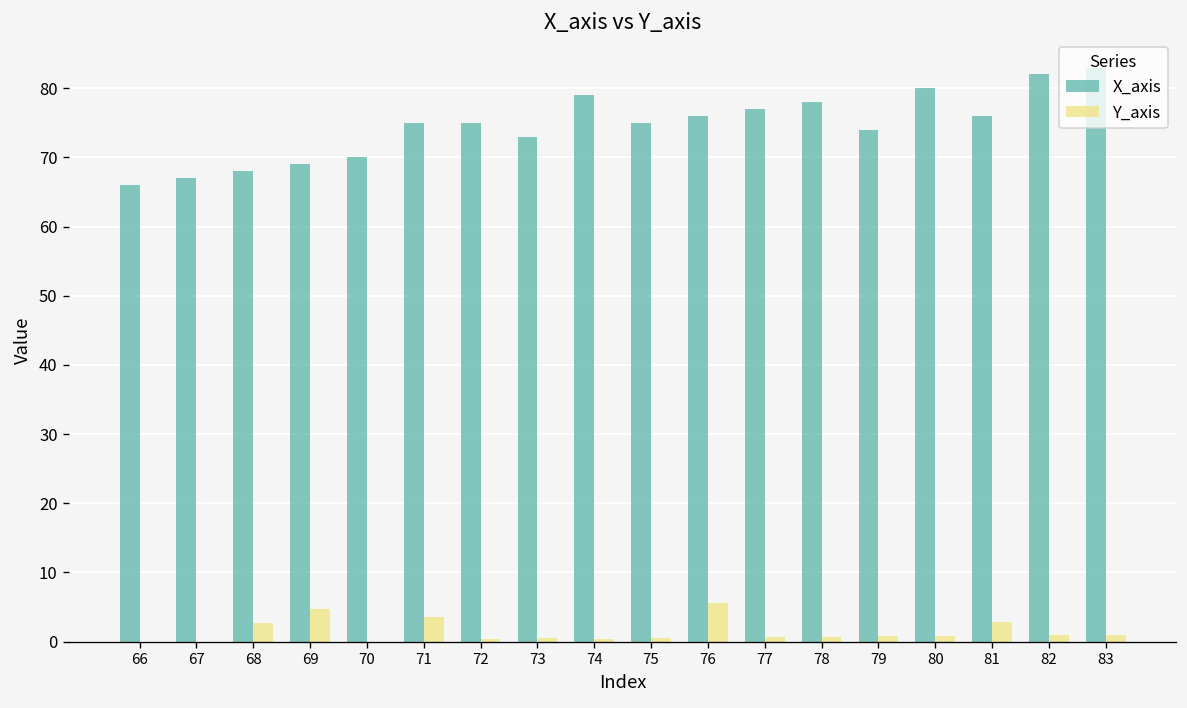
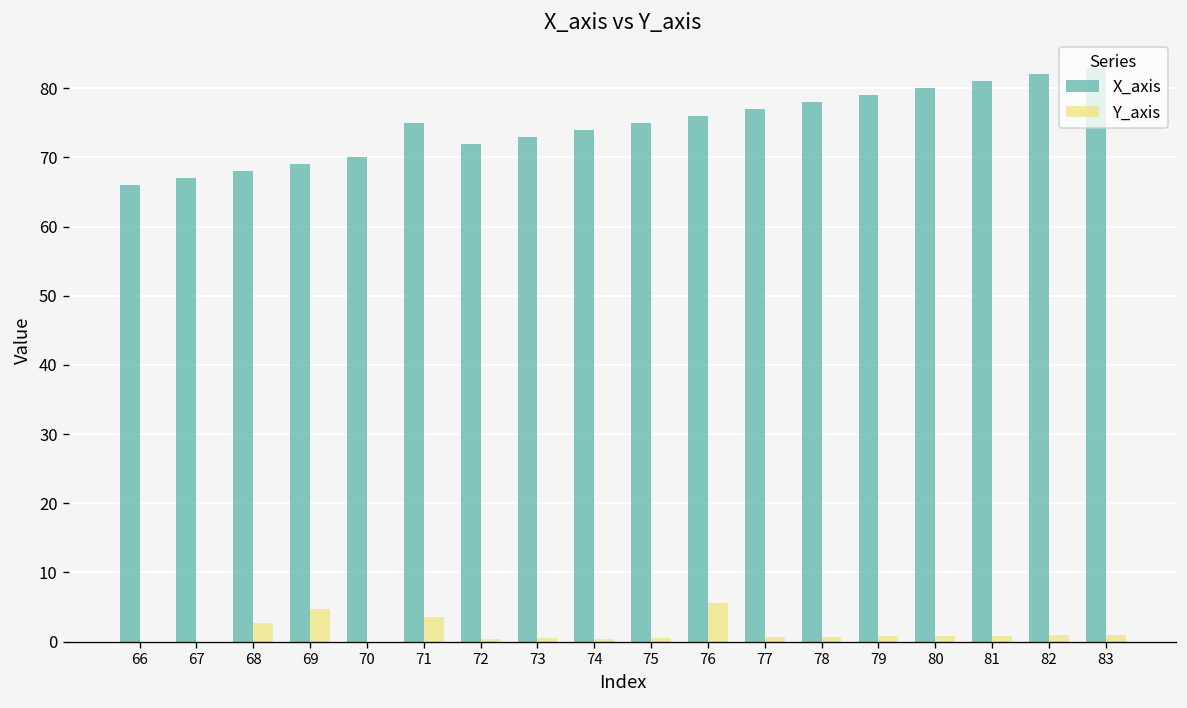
X_axis, 72: 75 -> 72
X_axis, 74: 79 -> 74
X_axis, 79: 74 -> 79
X_axis, 81: 76 -> 81
Y_axis, 81: 3 -> 1
